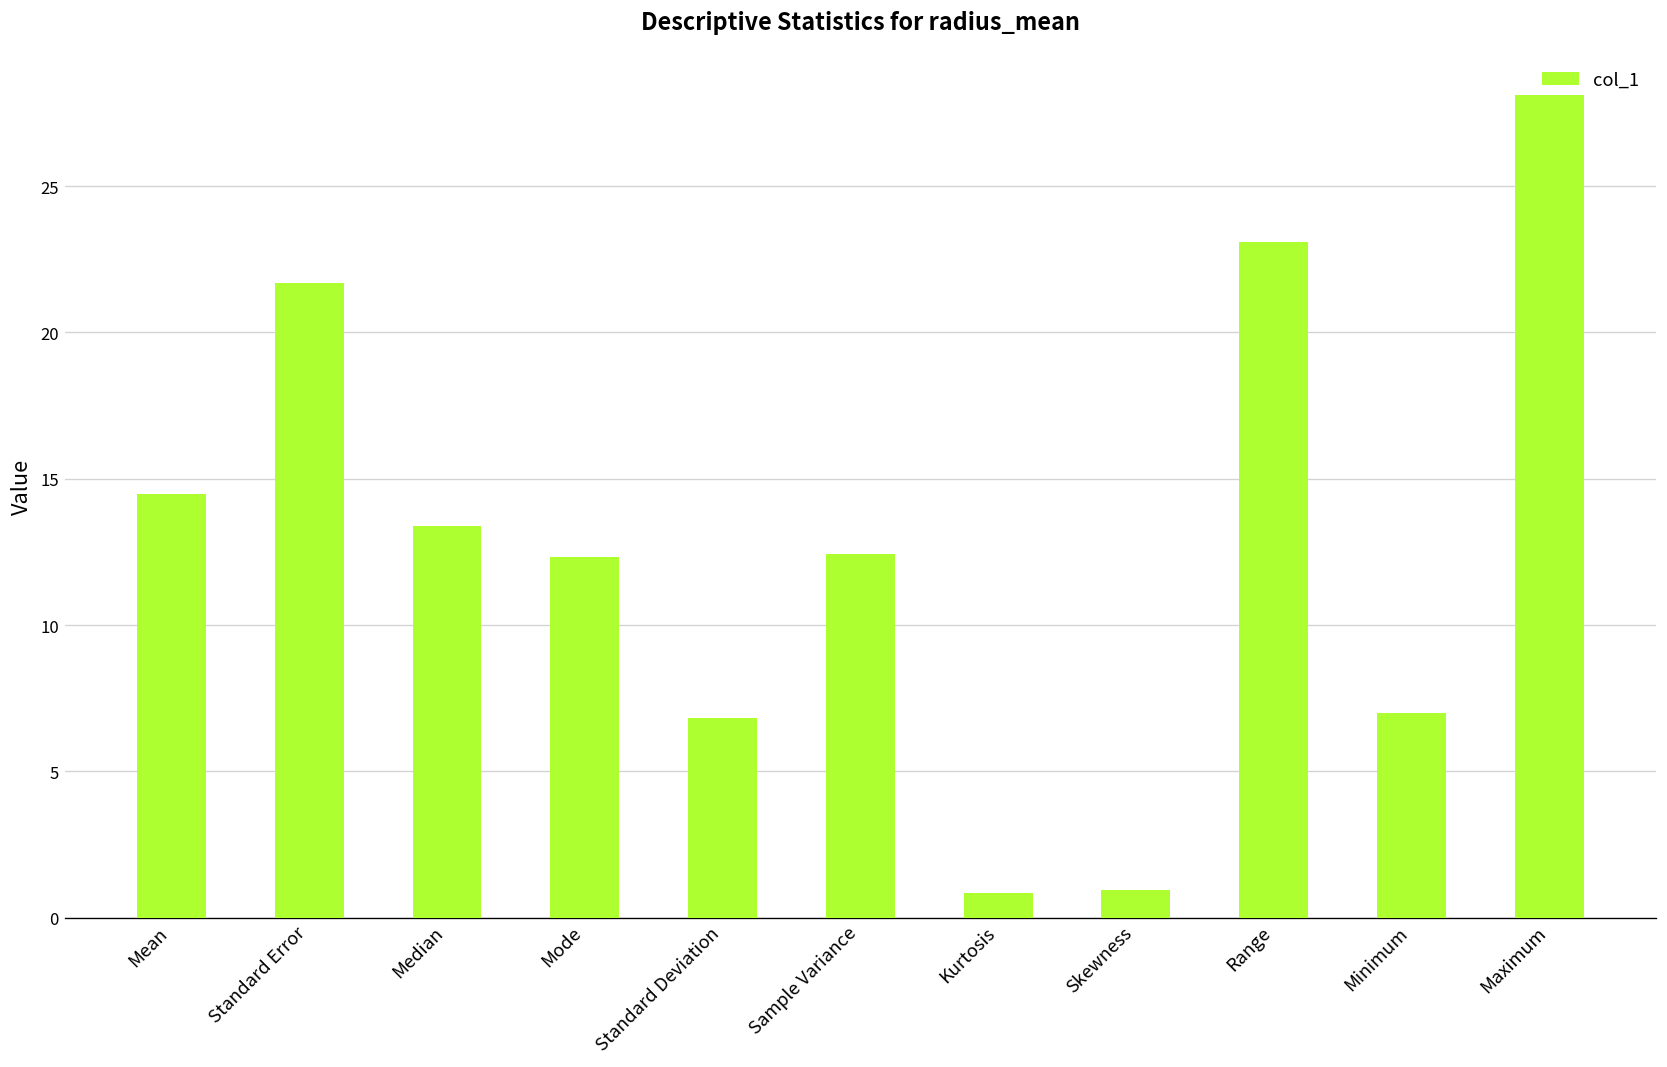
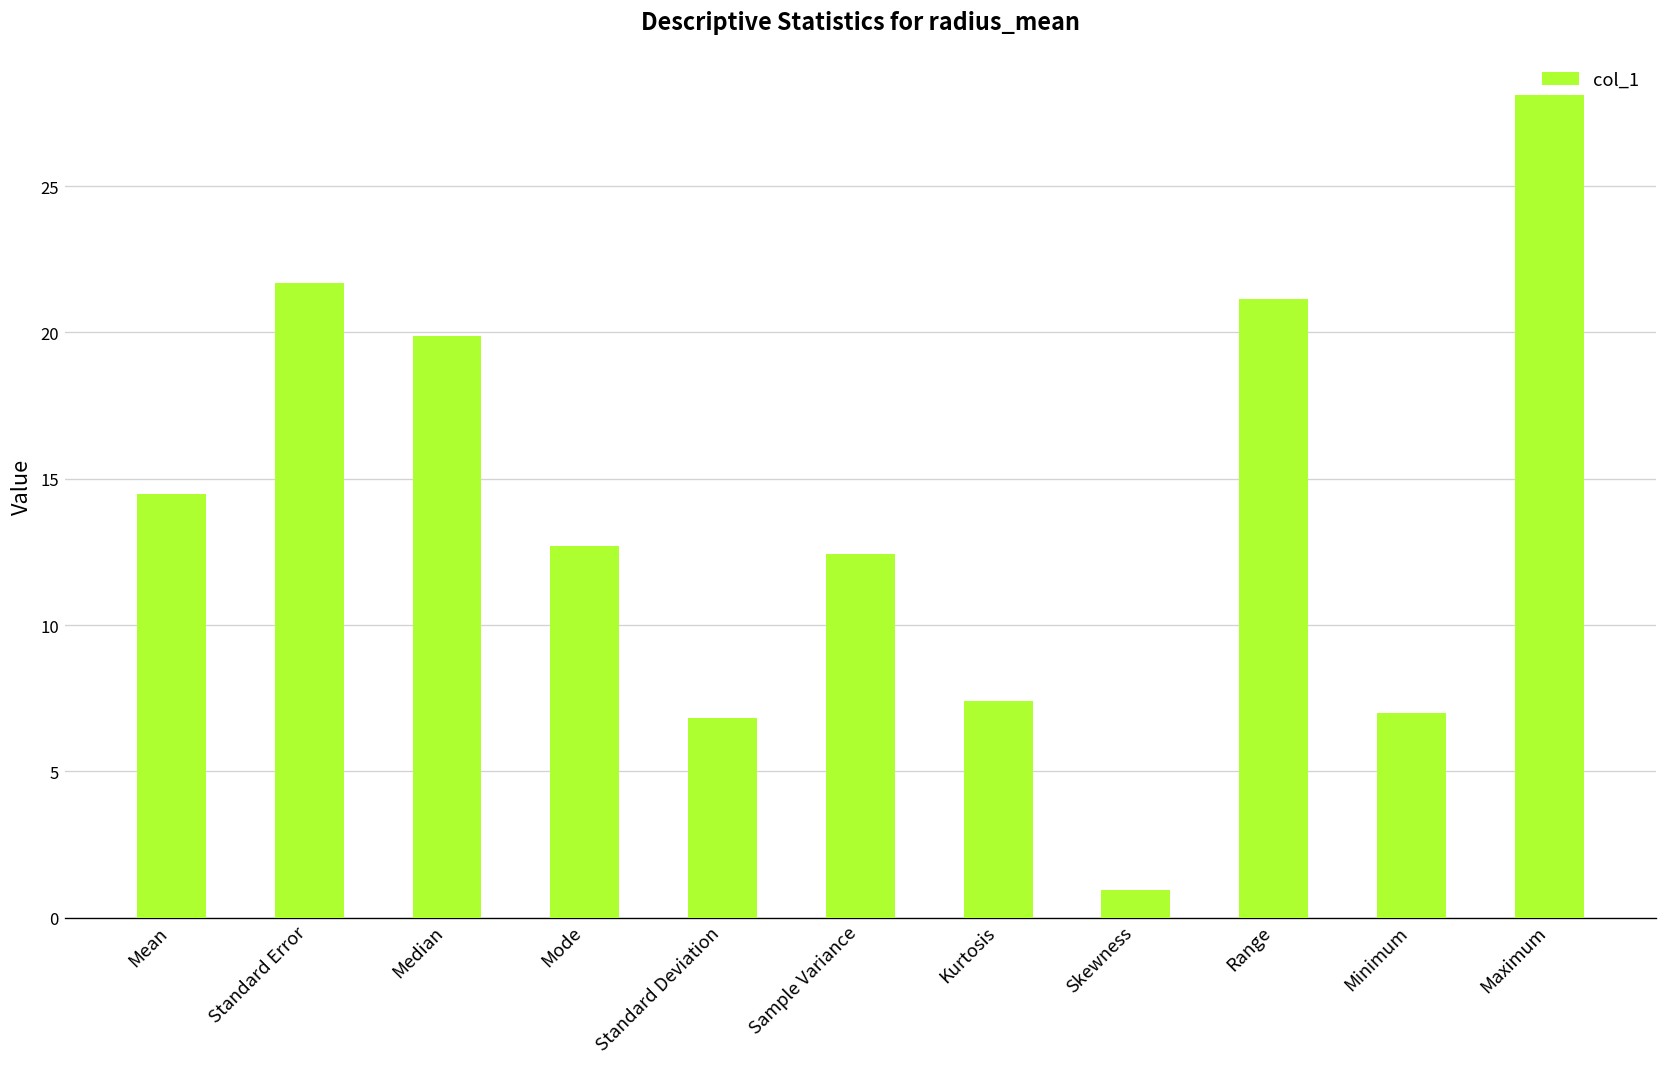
Median: 13.4 -> 19.9
Mode: 12.3 -> 12.7
Kurtosis: 0.8 -> 7.4
Range: 23.1 -> 21.1
